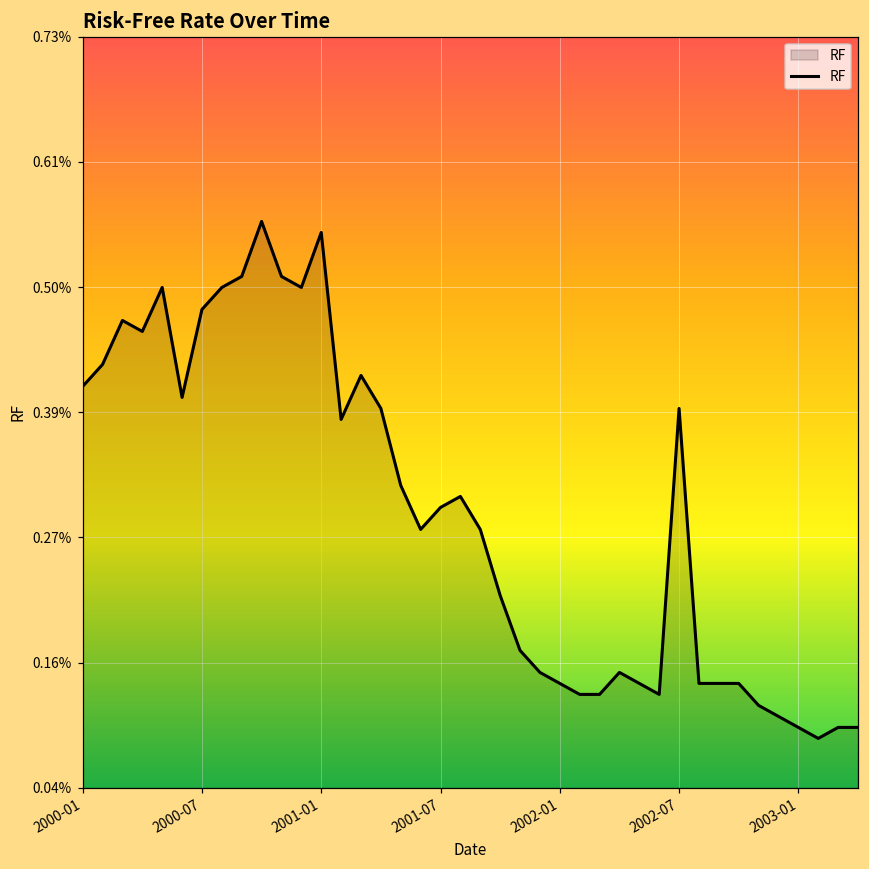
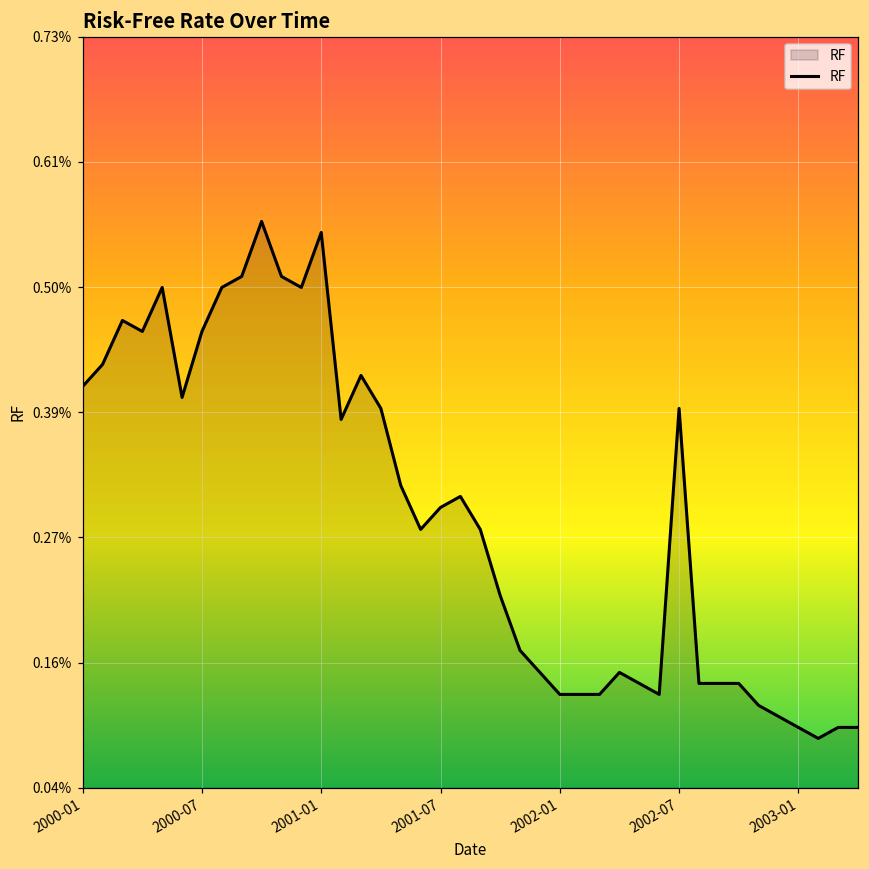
2000-07: 0.48% -> 0.46%
2002-01: 0.14% -> 0.13%
